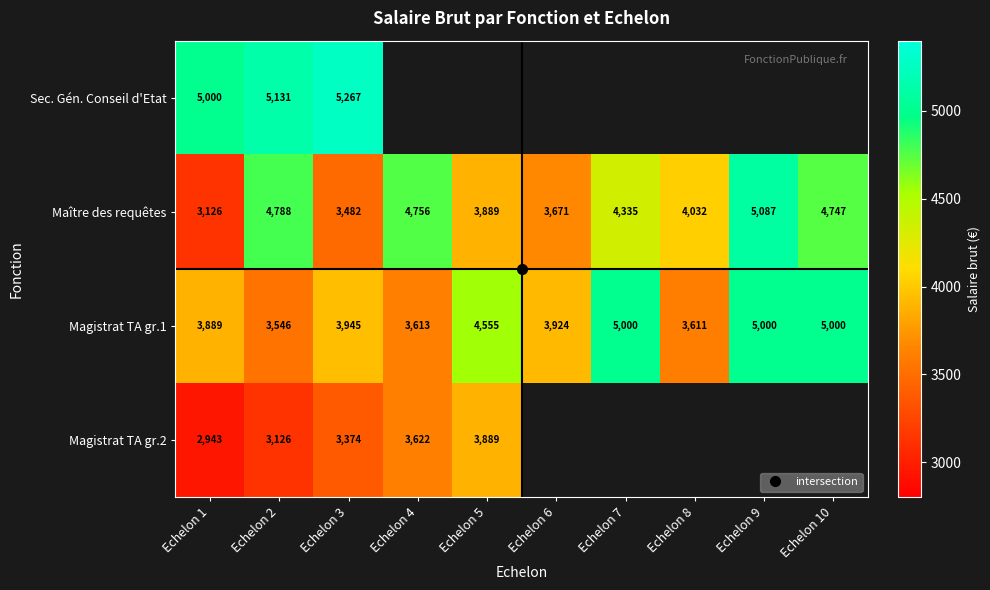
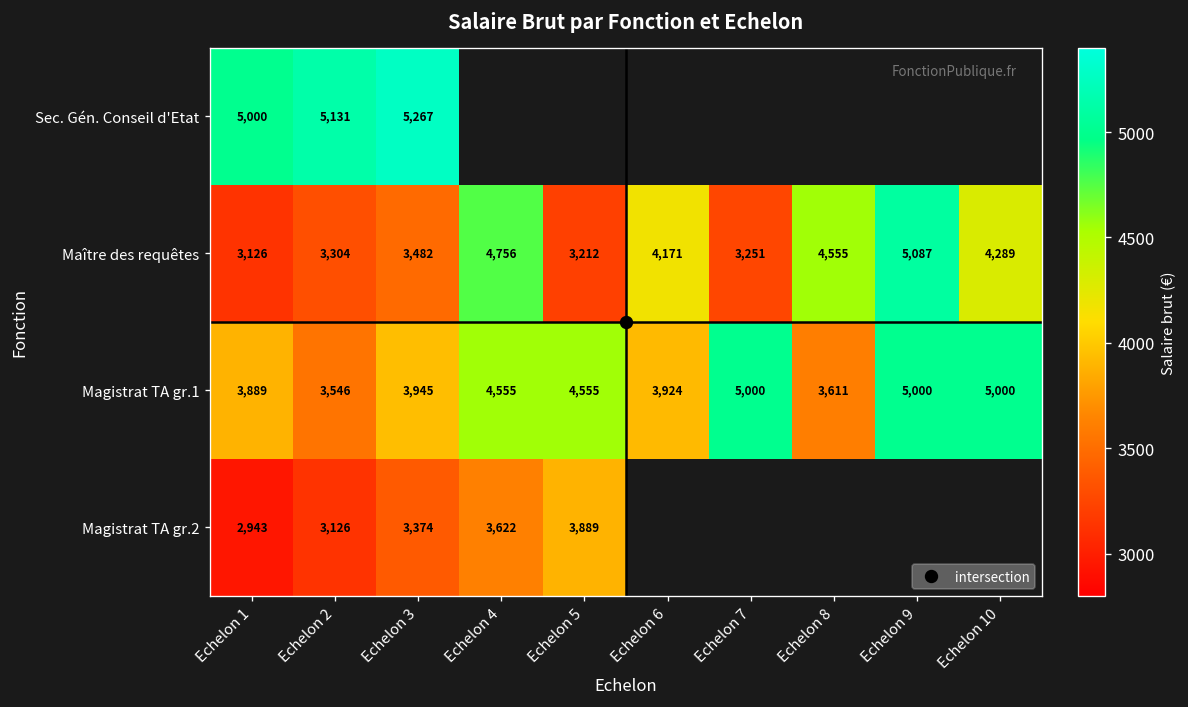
Maître des requêtes, Echelon 2: 4,788 -> 3,304
Maître des requêtes, Echelon 5: 3,889 -> 3,212
Maître des requêtes, Echelon 6: 3,671 -> 4,171
Maître des requêtes, Echelon 7: 4,335 -> 3,251
Maître des requêtes, Echelon 8: 4,032 -> 4,555
Maître des requêtes, Echelon 10: 4,747 -> 4,289
Magistrat TA gr.1, Echelon 4: 3,613 -> 4,555
